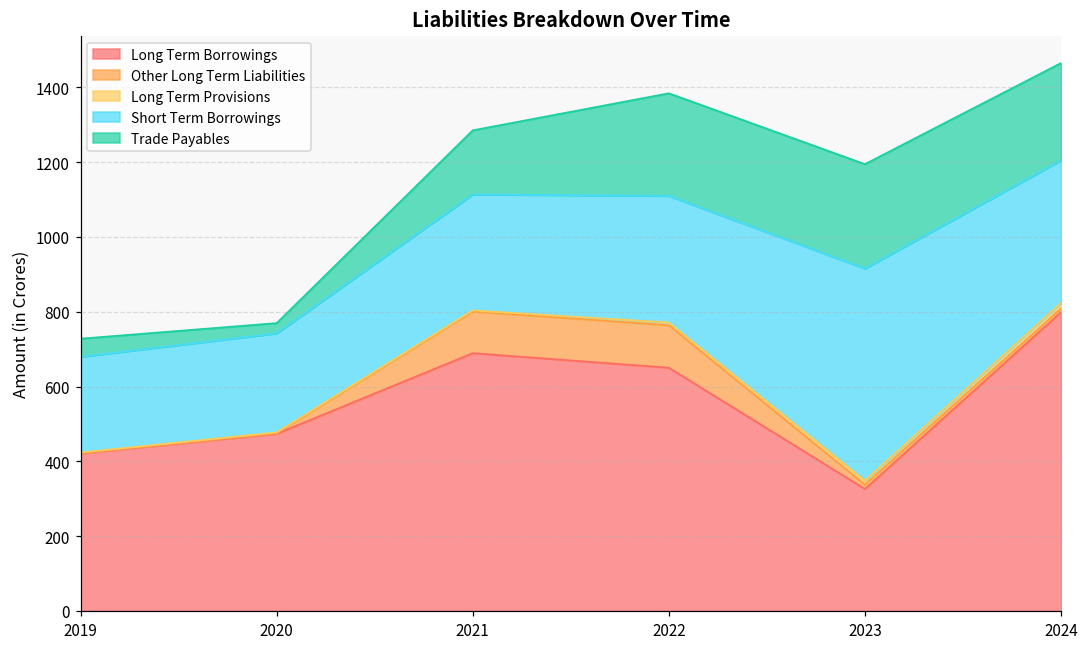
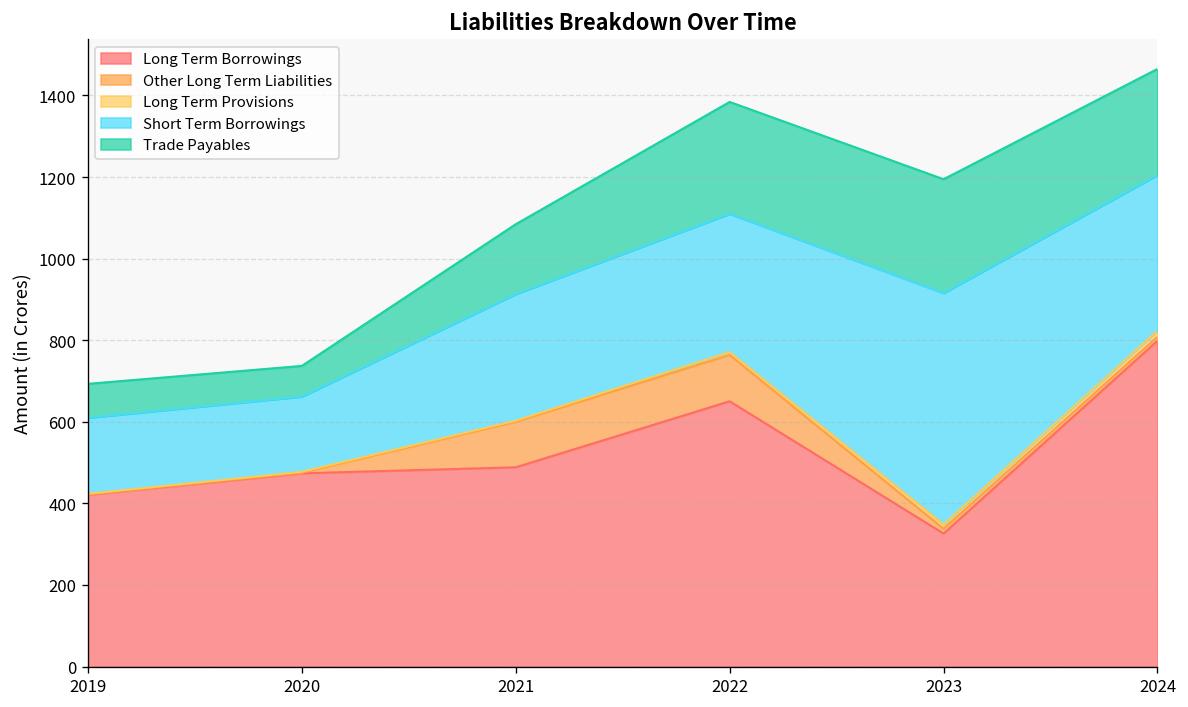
Short Term Borrowings, 2019: 260 -> 190
Trade Payables, 2019: 50 -> 80
Short Term Borrowings, 2020: 260 -> 180
Trade Payables, 2020: 30 -> 80
Long Term Borrowings, 2021: 690 -> 490
